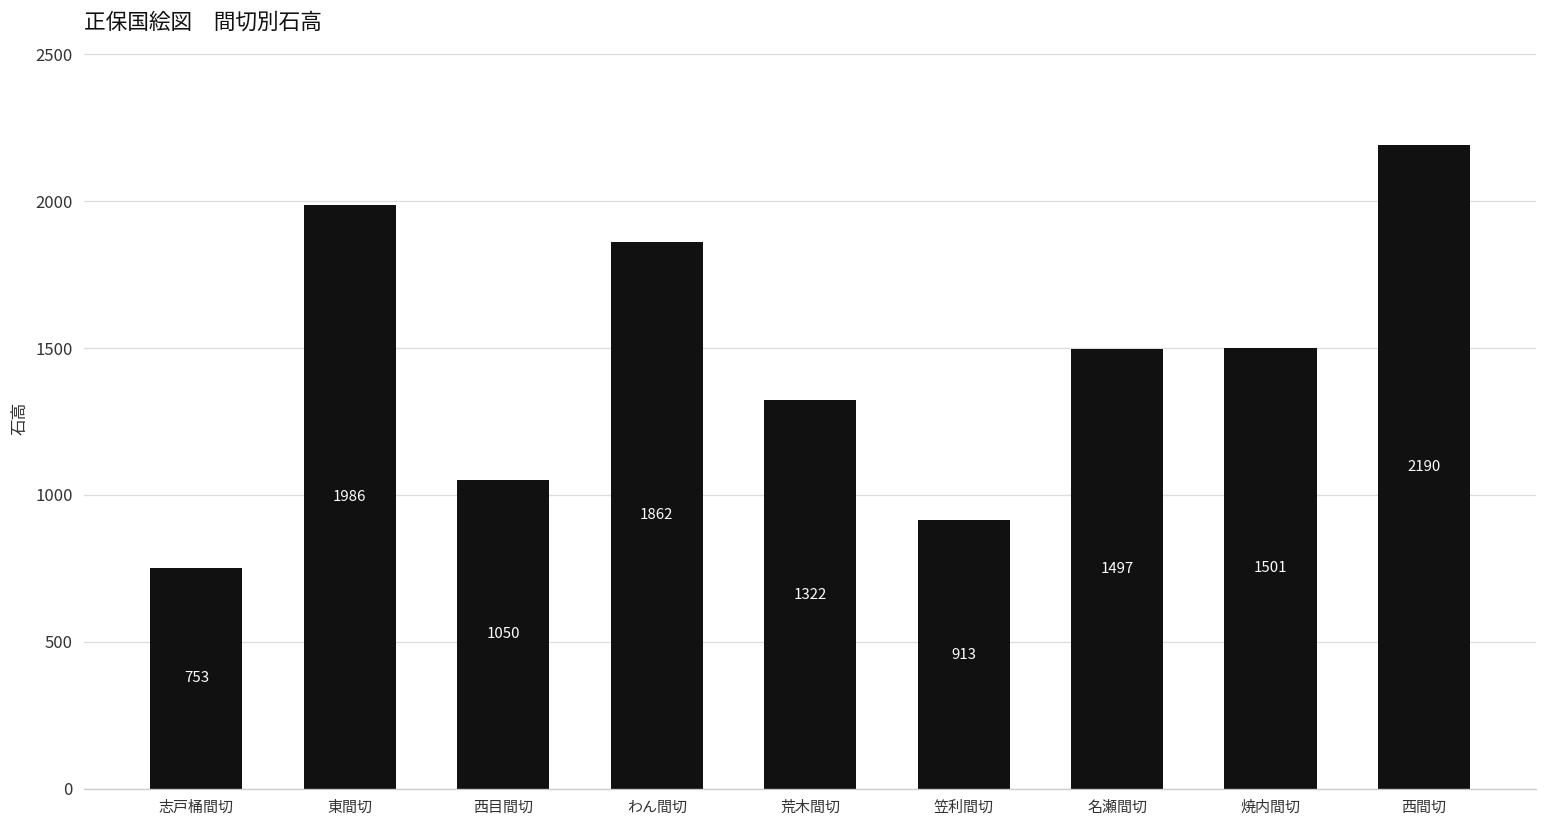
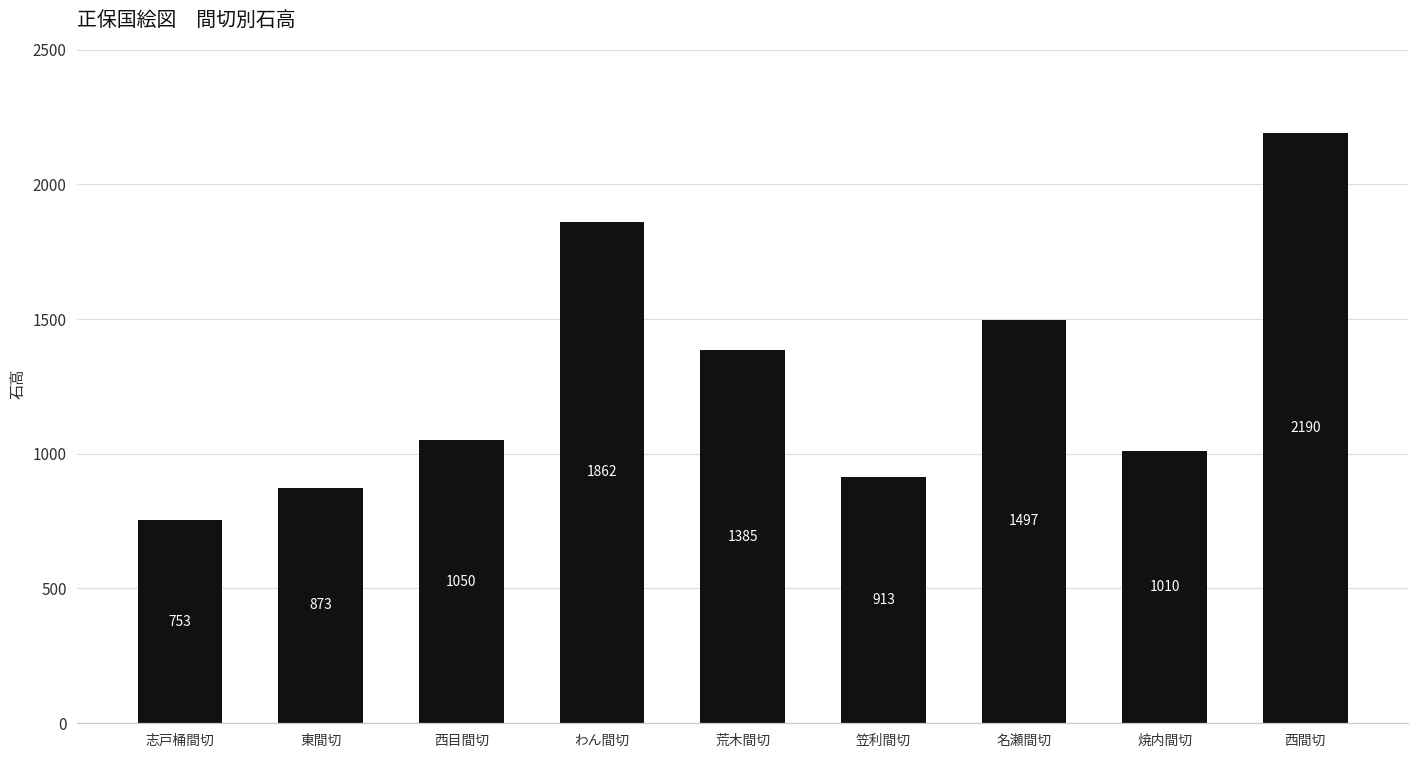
東間切: 1986 -> 873
荒木間切: 1322 -> 1385
焼内間切: 1501 -> 1010
